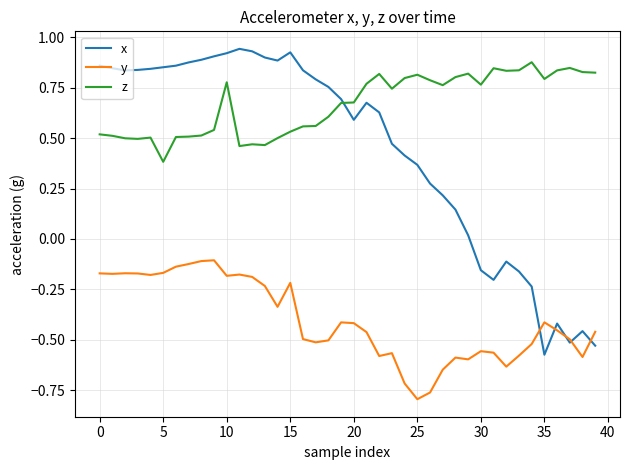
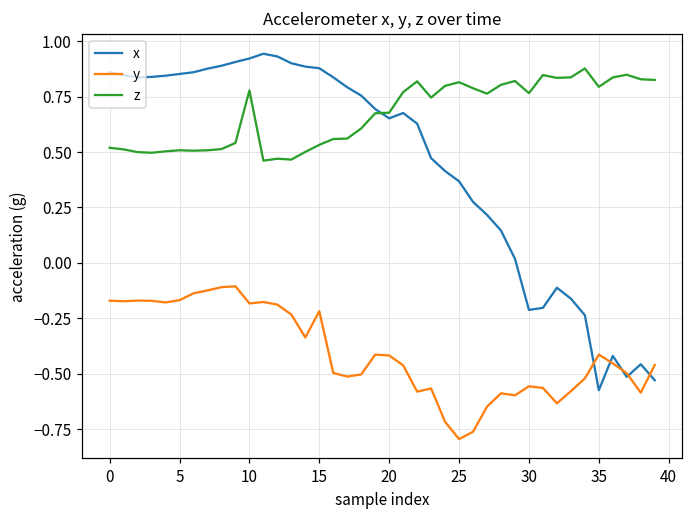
z, 5: 0.38 -> 0.51
x, 15: 0.93 -> 0.88
x, 20: 0.59 -> 0.65
x, 30: -0.16 -> -0.21
